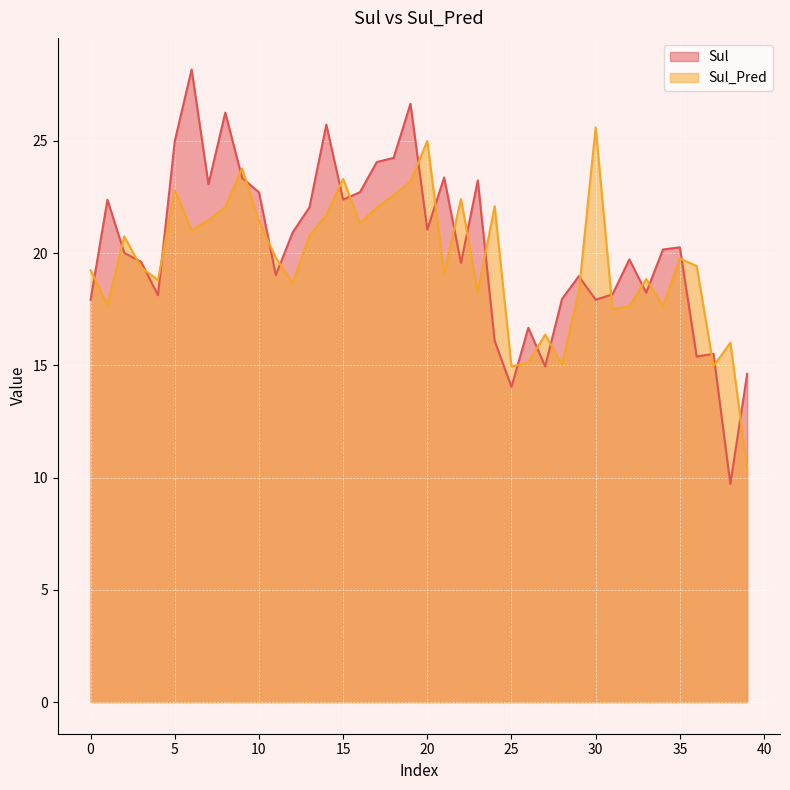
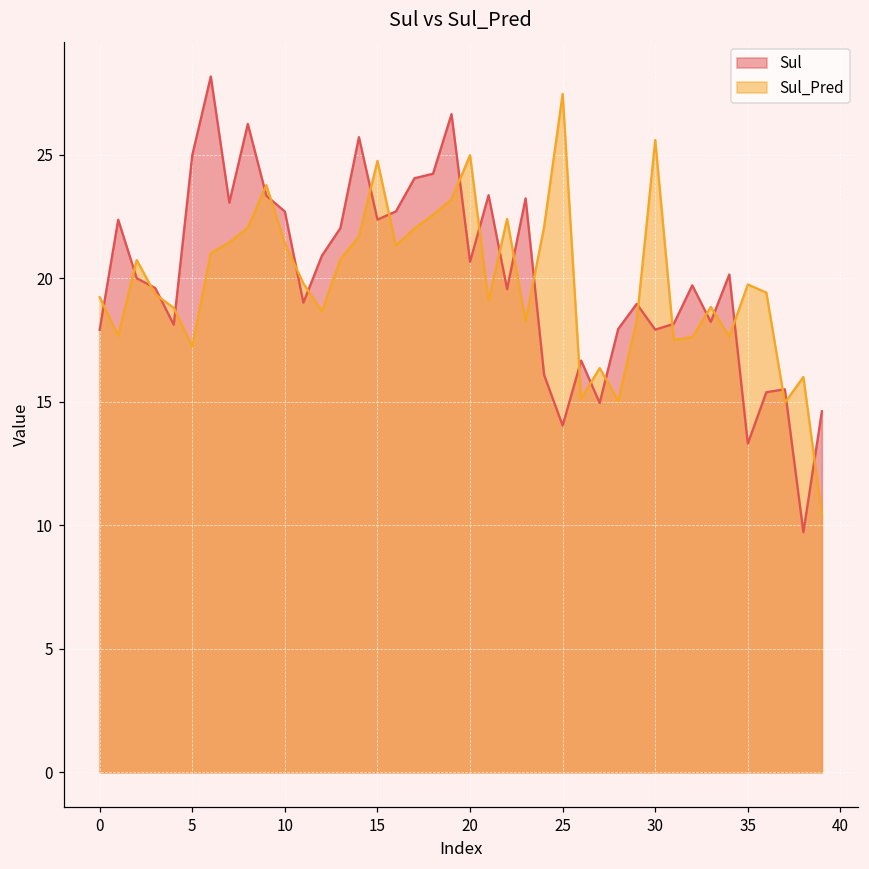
Sul_Pred, 5: 22.8 -> 17.2
Sul_Pred, 15: 23.3 -> 24.8
Sul, 20: 21.0 -> 20.7
Sul_Pred, 25: 14.9 -> 27.5
Sul, 35: 20.3 -> 13.3
